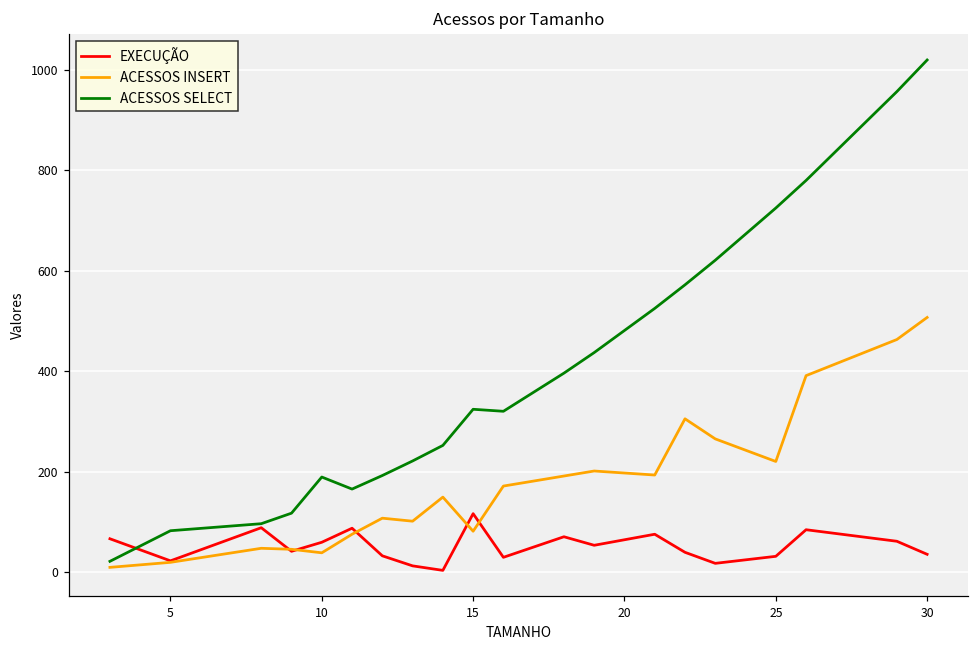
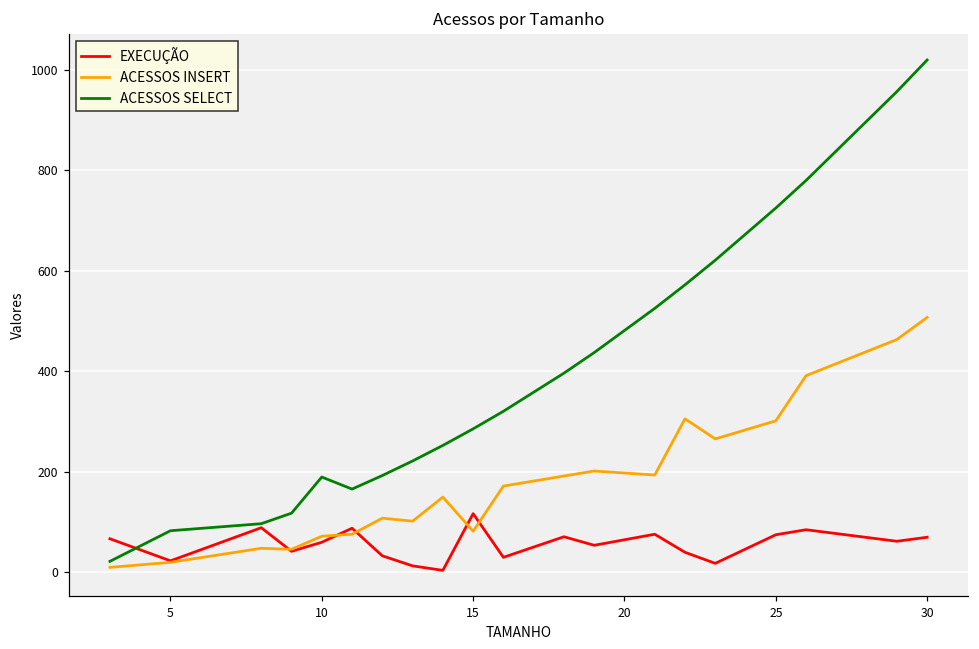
ACESSOS INSERT, 10: 40 -> 70
ACESSOS SELECT, 15: 320 -> 290
EXECUÇÃO, 25: 30 -> 70
ACESSOS INSERT, 25: 220 -> 300
EXECUÇÃO, 30: 40 -> 70
